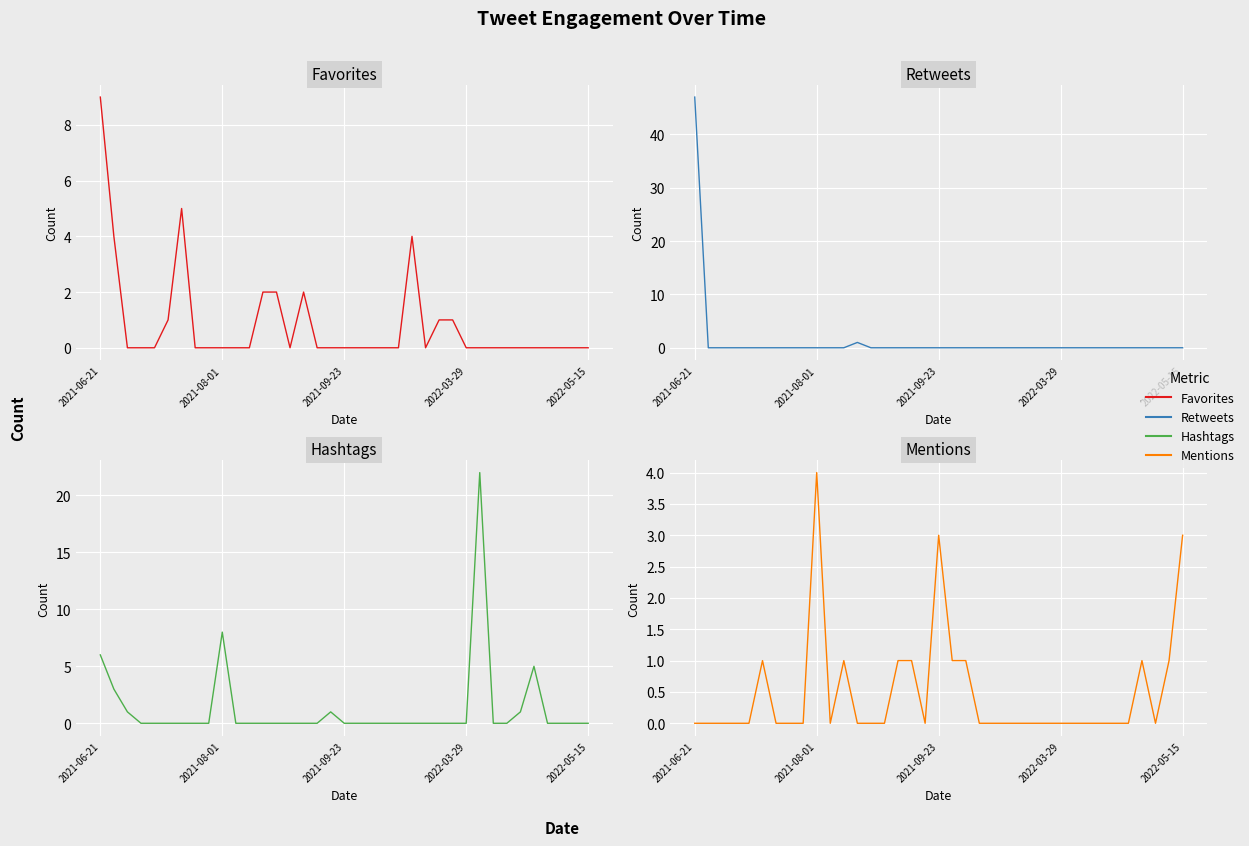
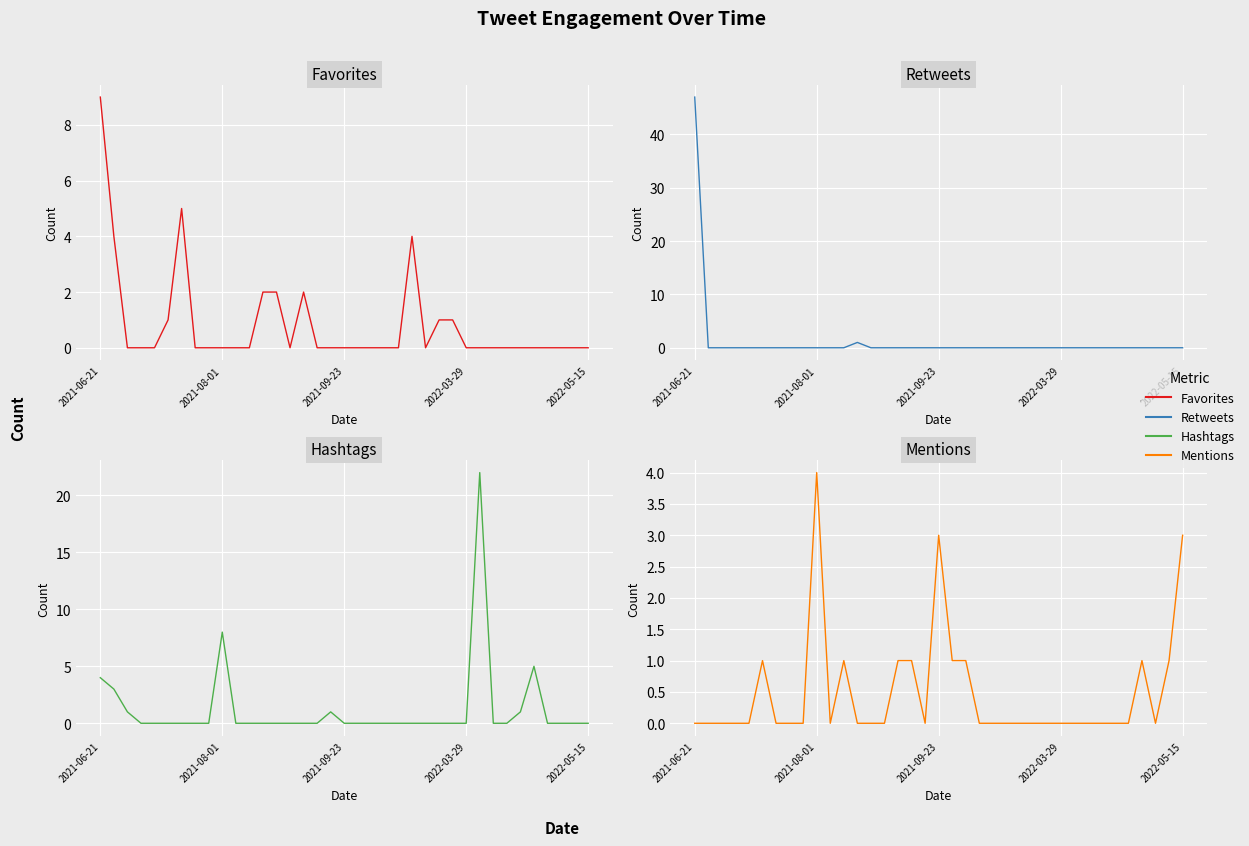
Hashtags, 2021-06-21: 6 -> 4
